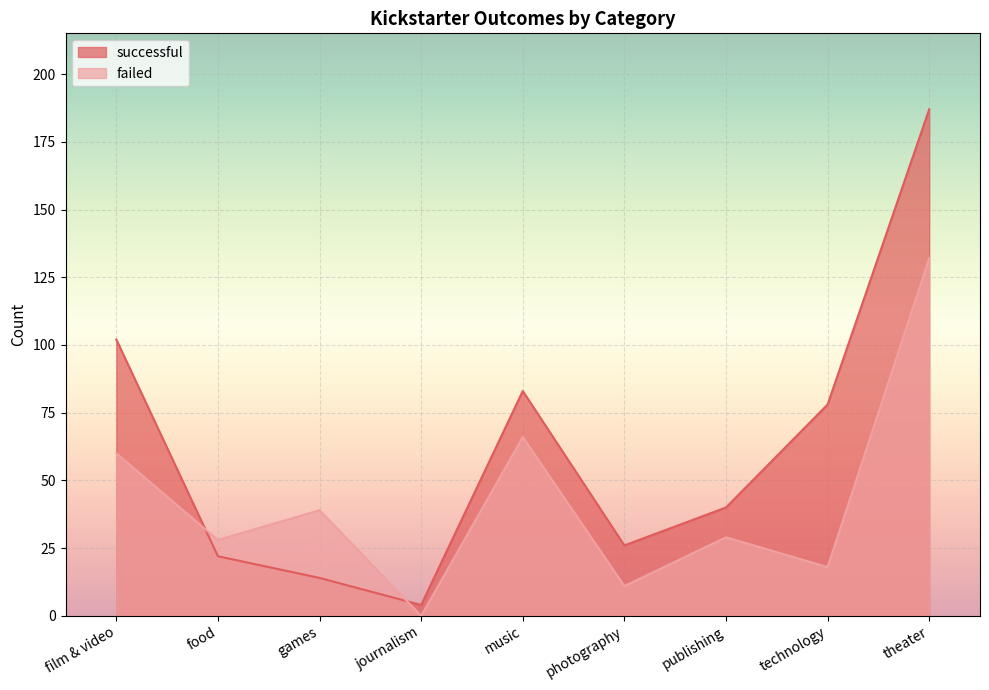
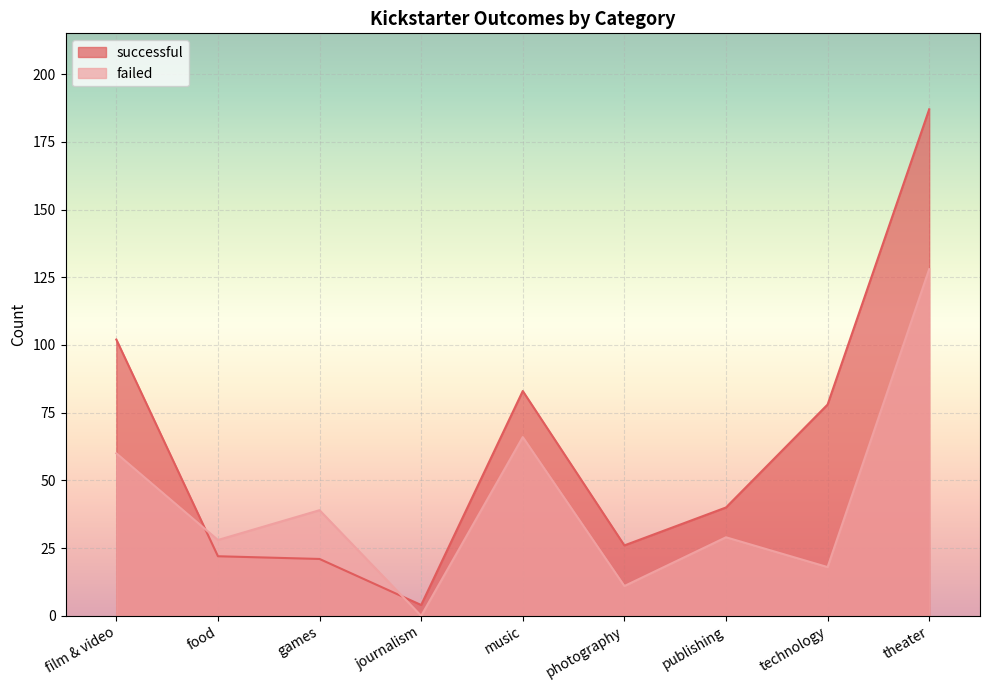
successful, games: 14 -> 21
failed, theater: 132 -> 128
